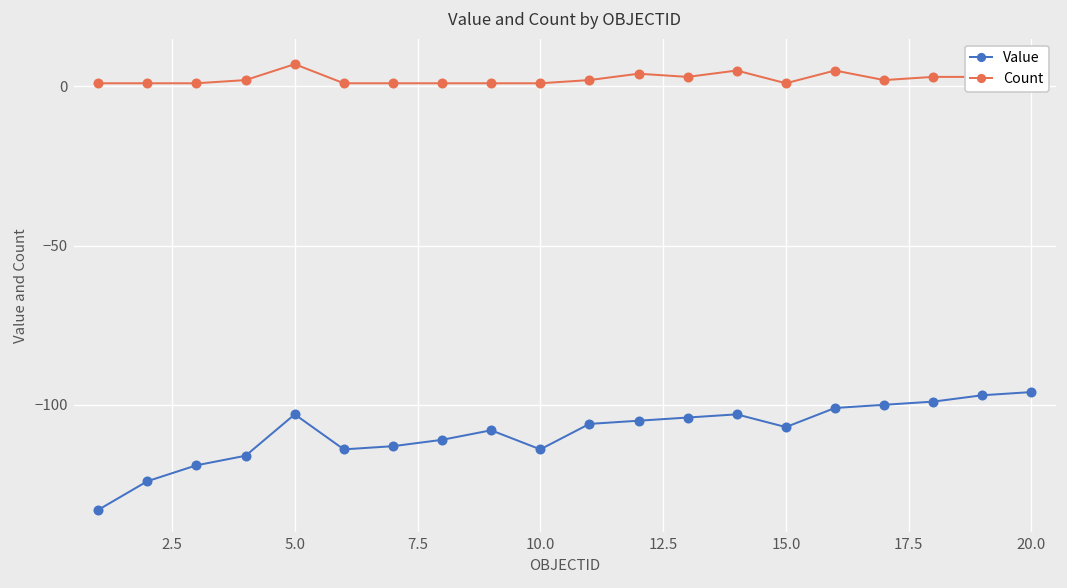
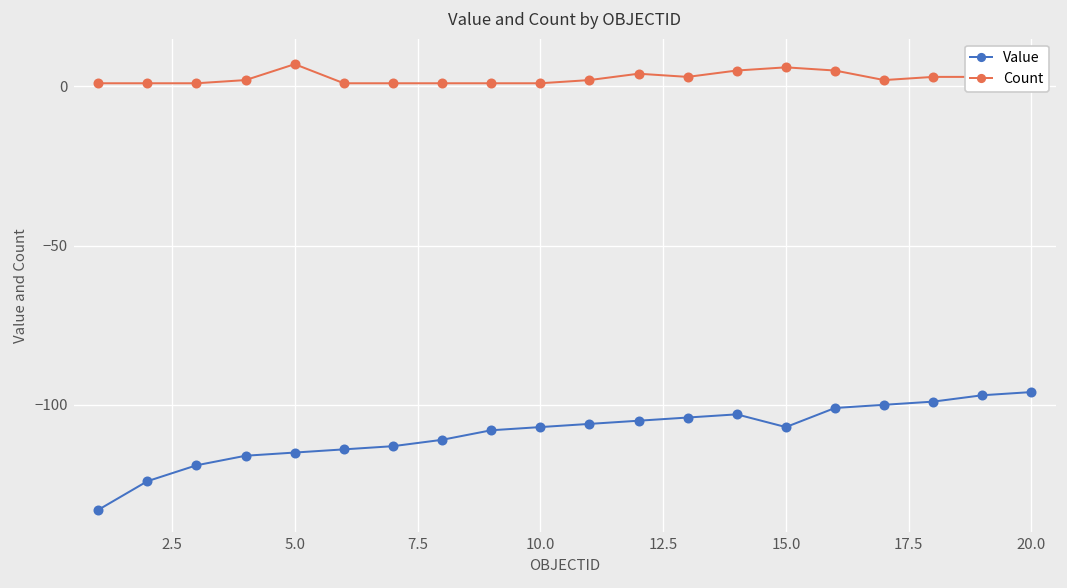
Value, 5.0: -103 -> -115
Value, 10.0: -114 -> -107
Count, 15.0: 1 -> 6
